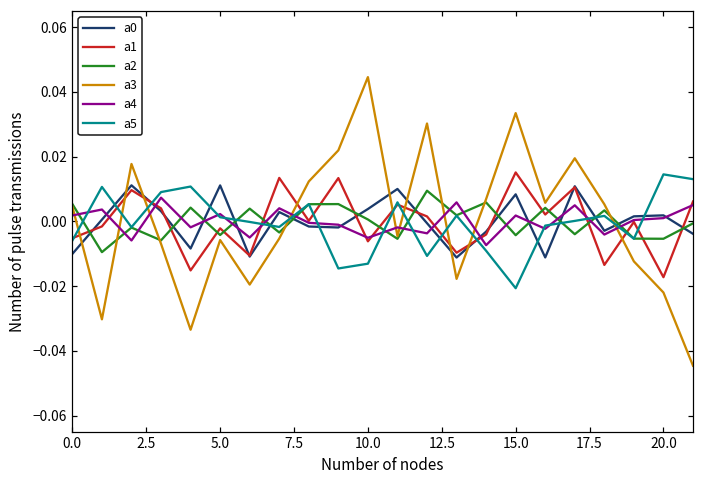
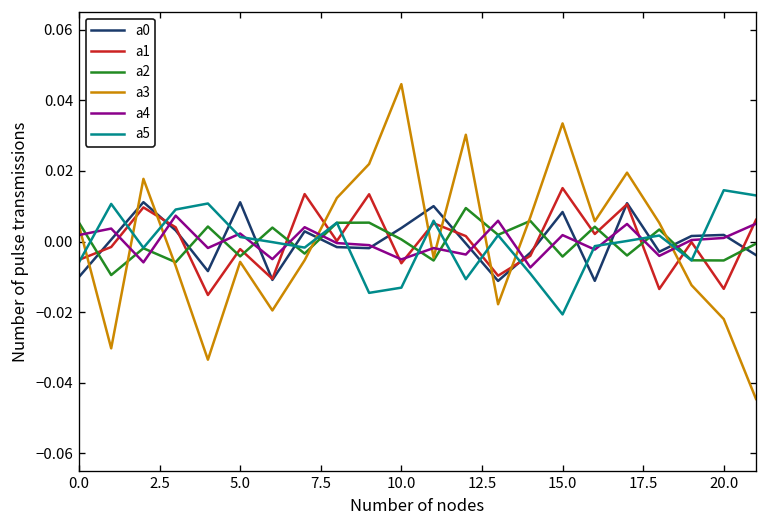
a1, 20.0: -0.017 -> -0.013
